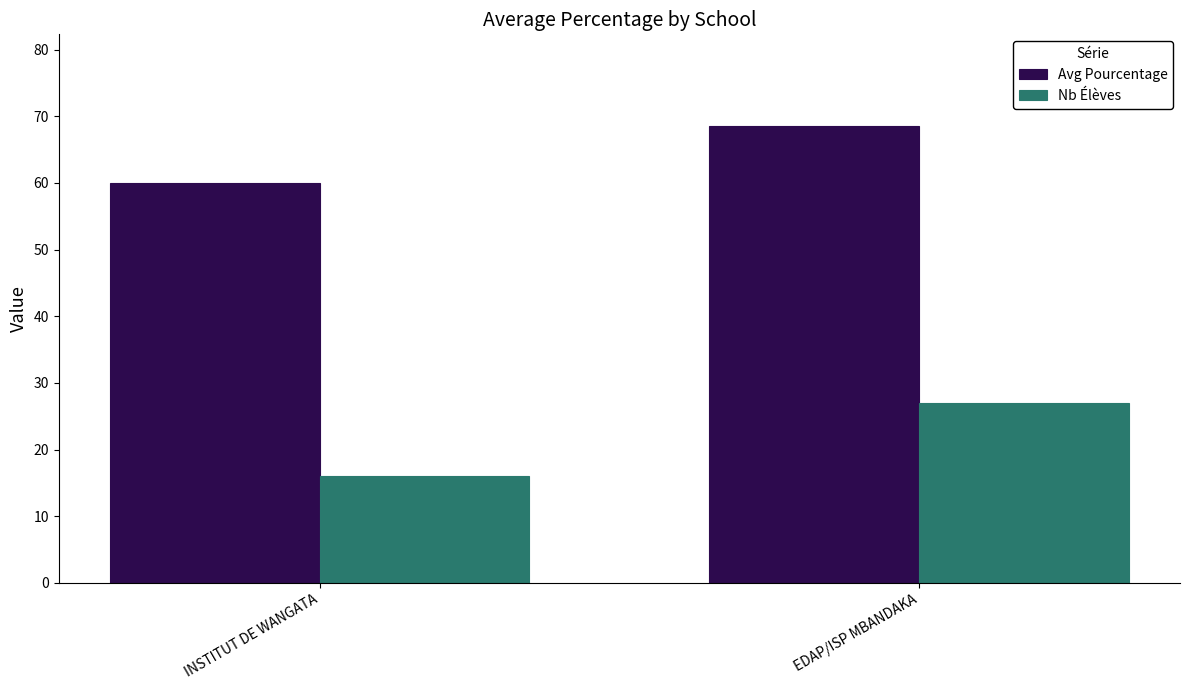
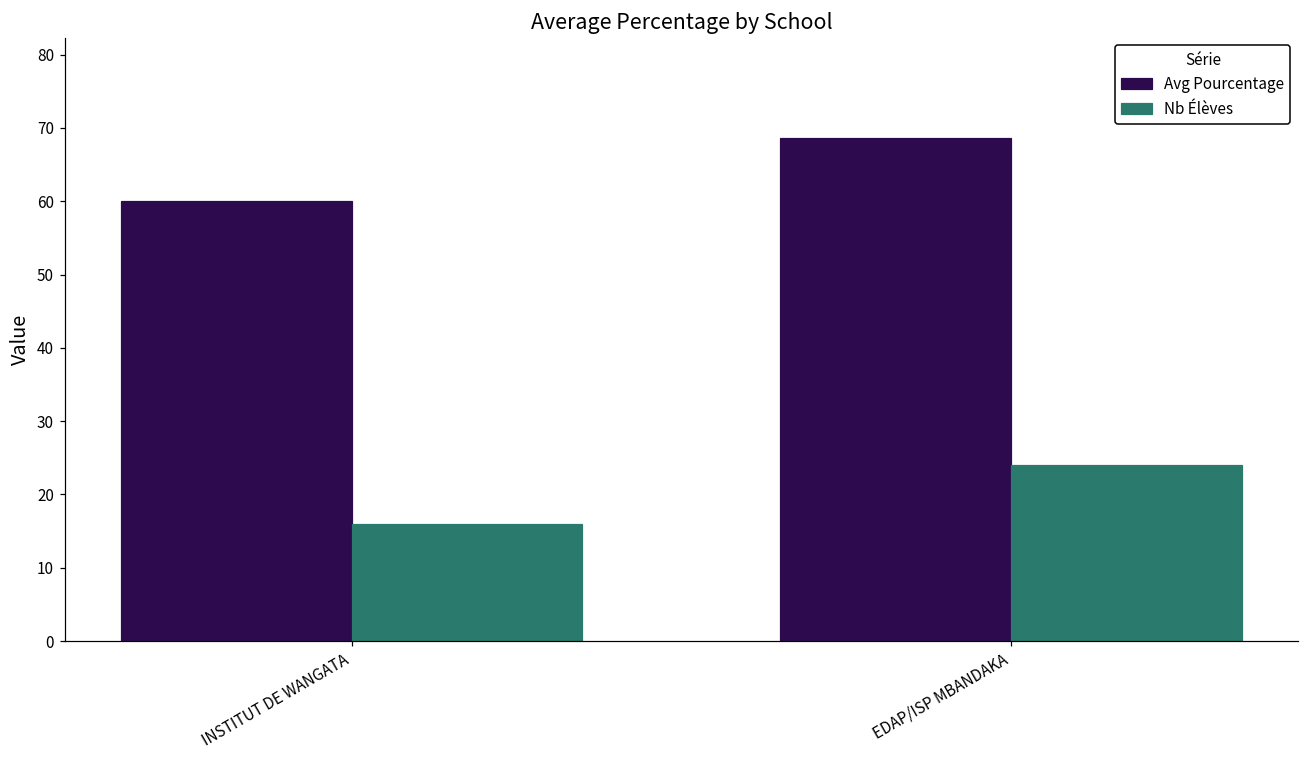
Nb Élèves, EDAP/ISP MBANDAKA: 27 -> 24
